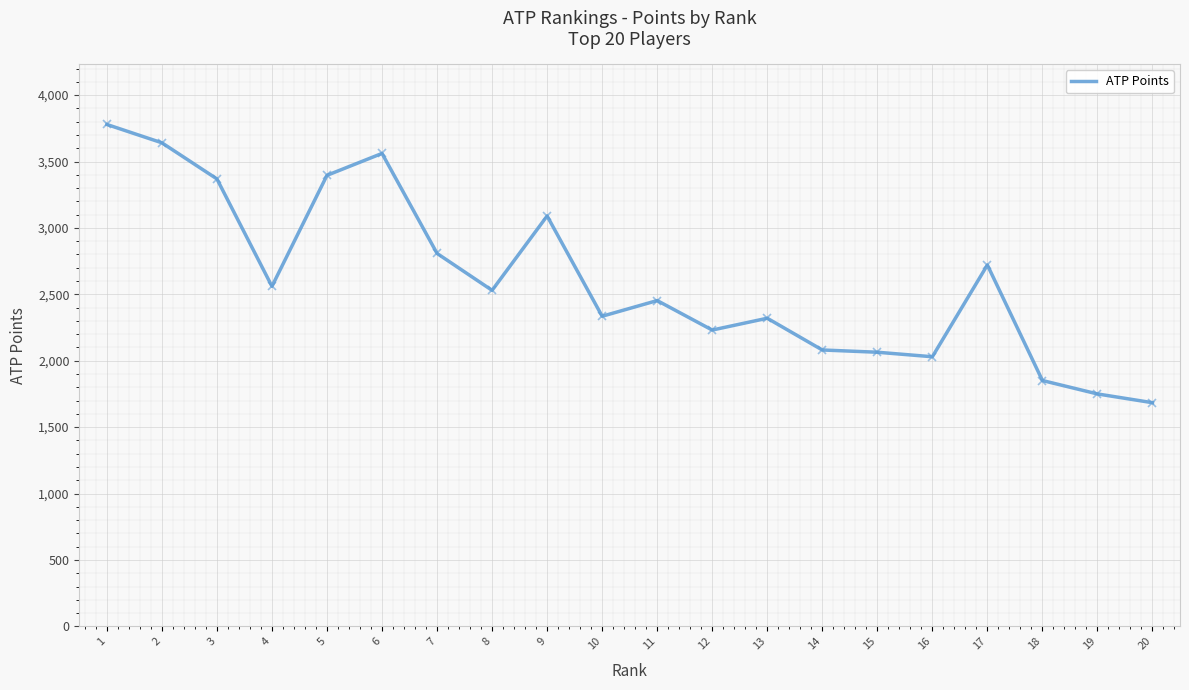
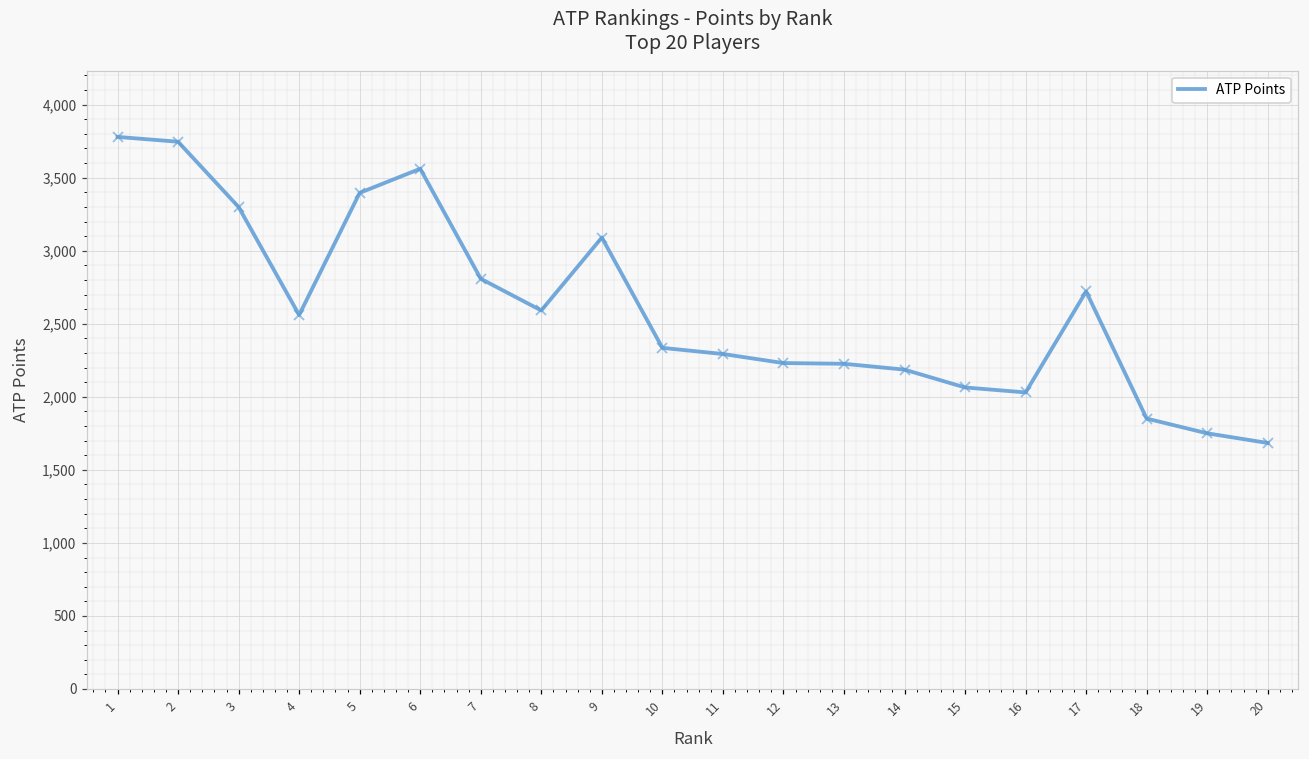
2: 3,640 -> 3,750
3: 3,370 -> 3,300
8: 2,530 -> 2,590
11: 2,450 -> 2,290
13: 2,320 -> 2,230
14: 2,080 -> 2,190
